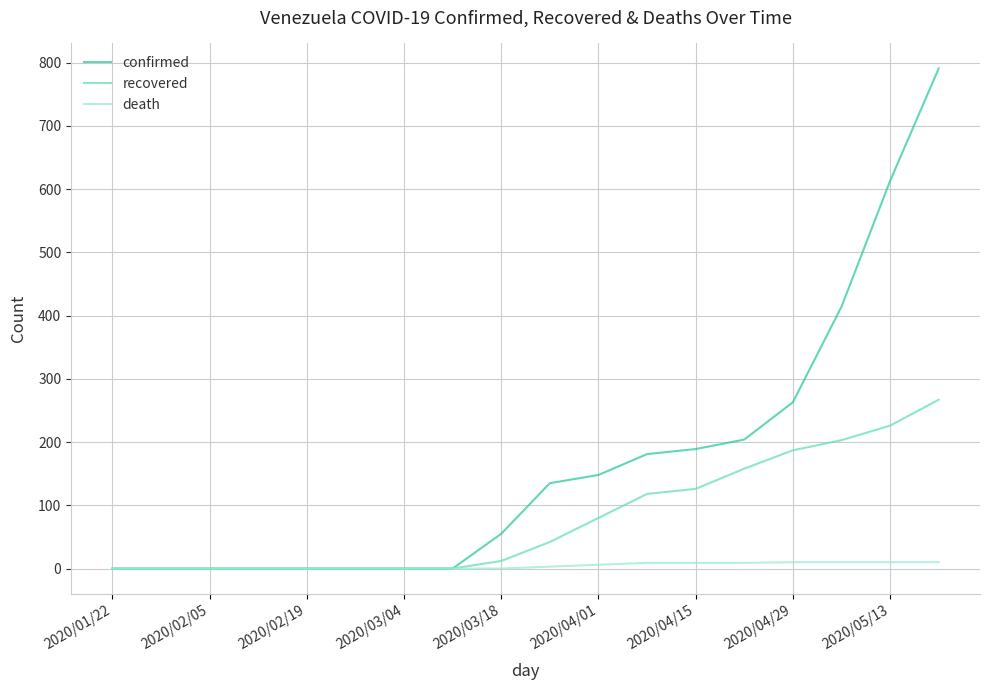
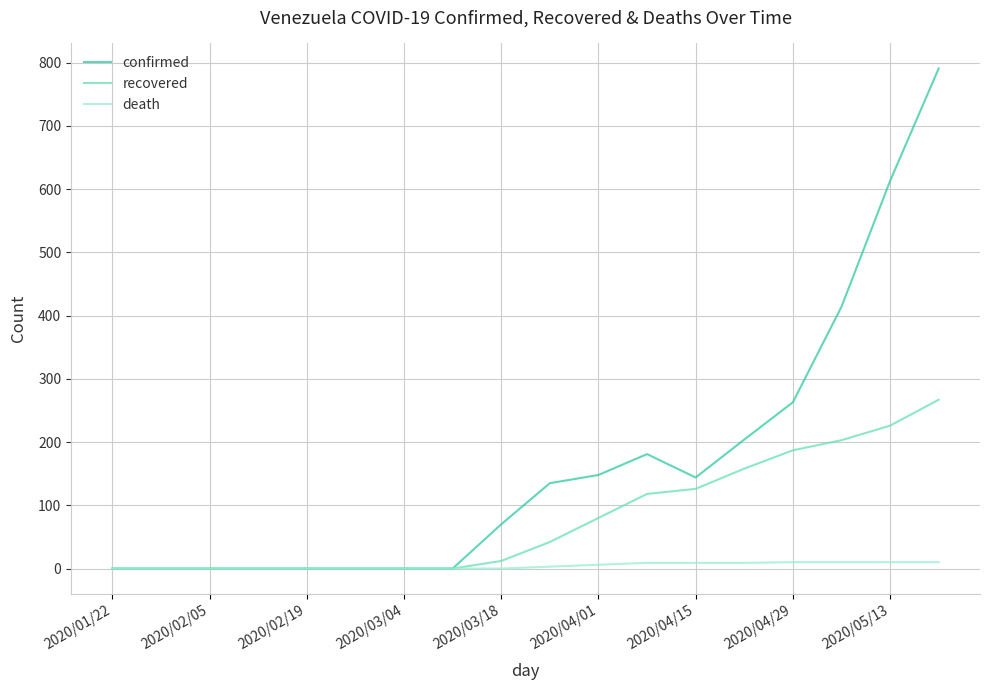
confirmed, 2020/03/18: 60 -> 70
confirmed, 2020/04/15: 190 -> 140
